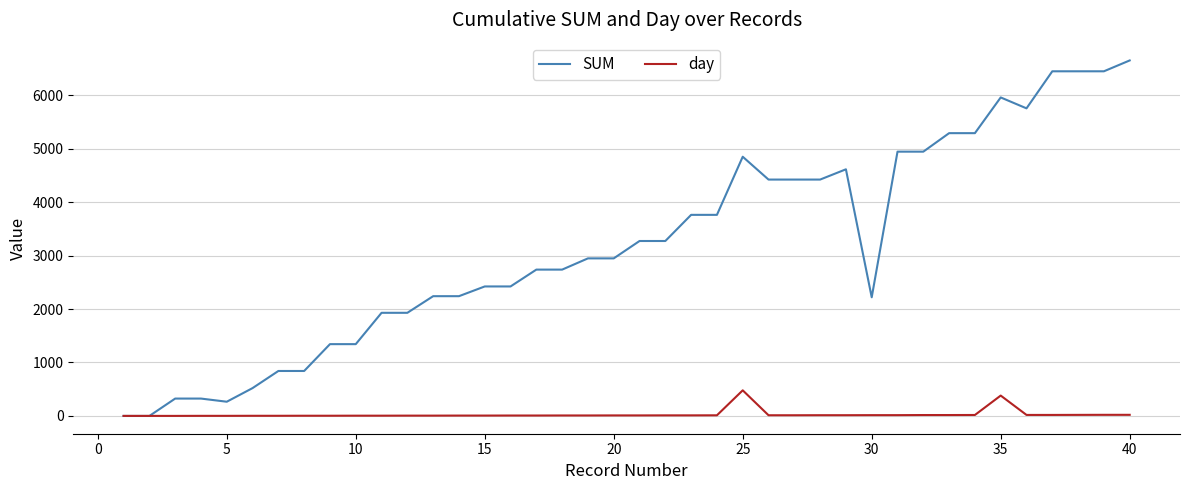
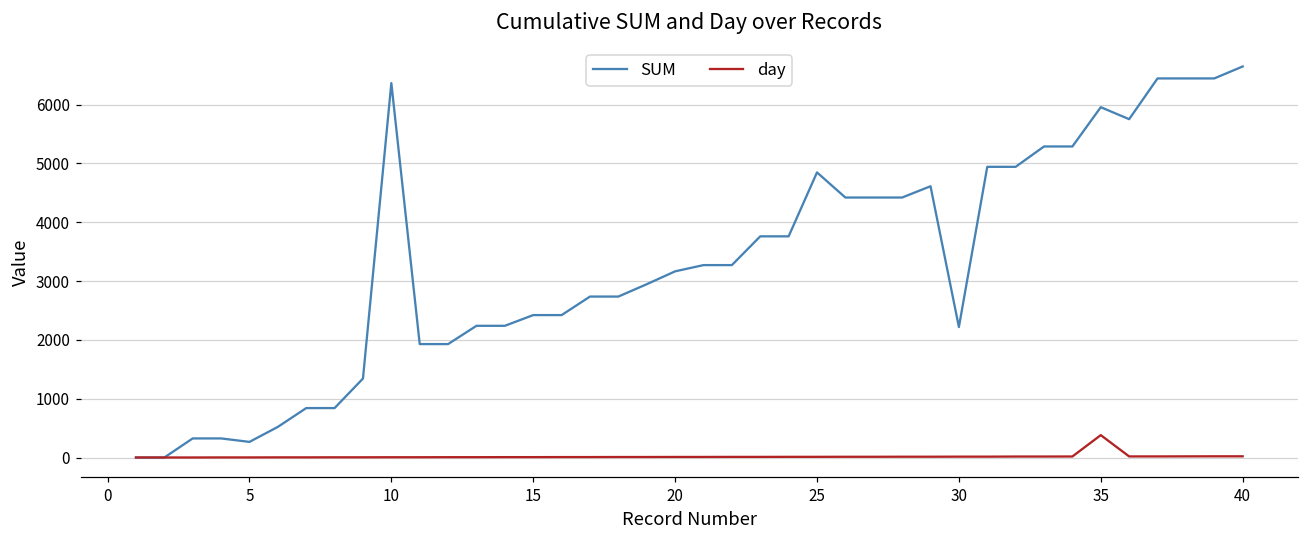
SUM, 10: 1300 -> 6400
SUM, 20: 2900 -> 3200
day, 25: 500 -> 0
